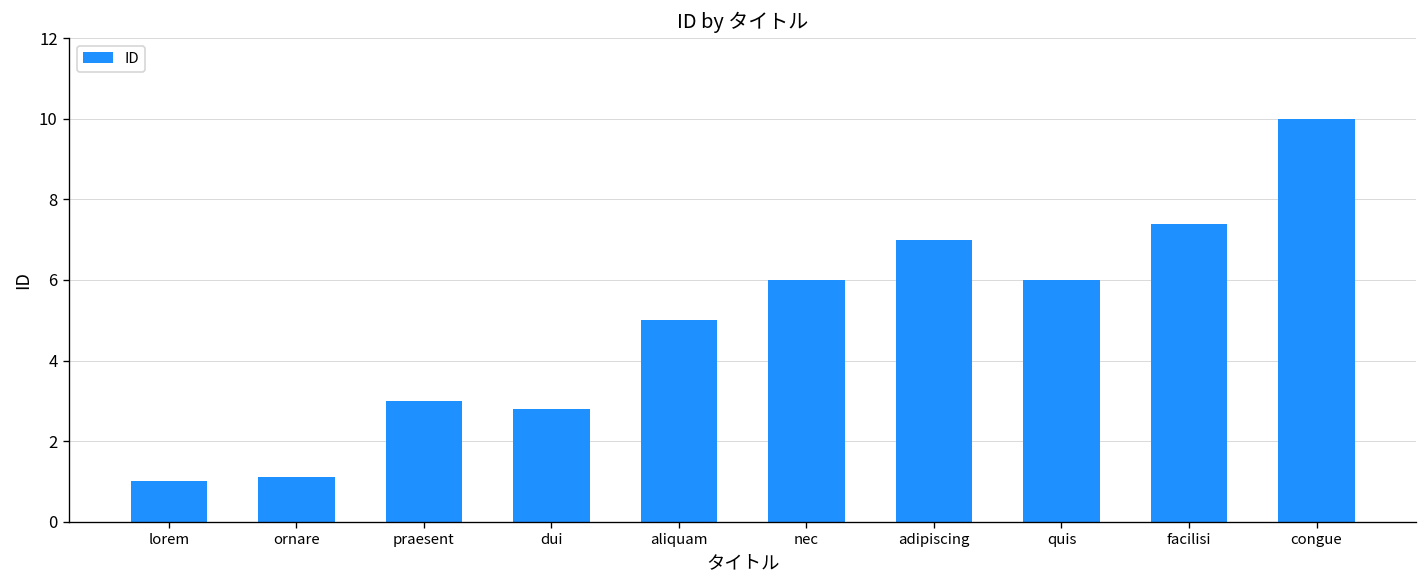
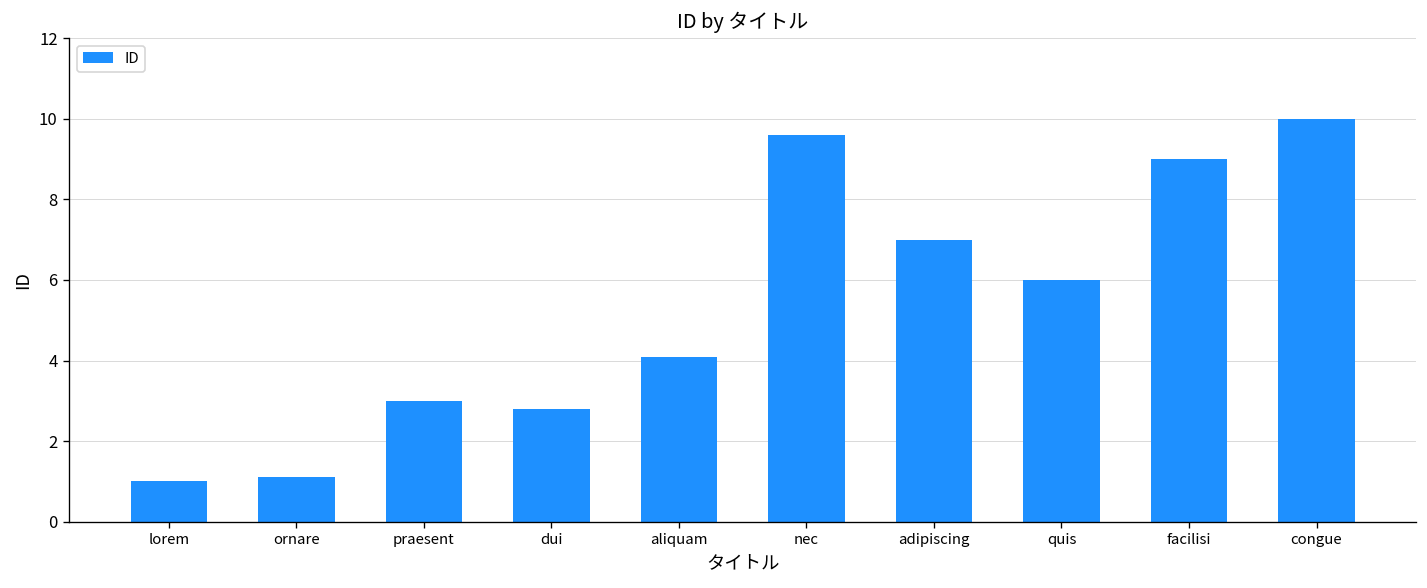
aliquam: 5.0 -> 4.1
nec: 6.0 -> 9.6
facilisi: 7.4 -> 9.0
